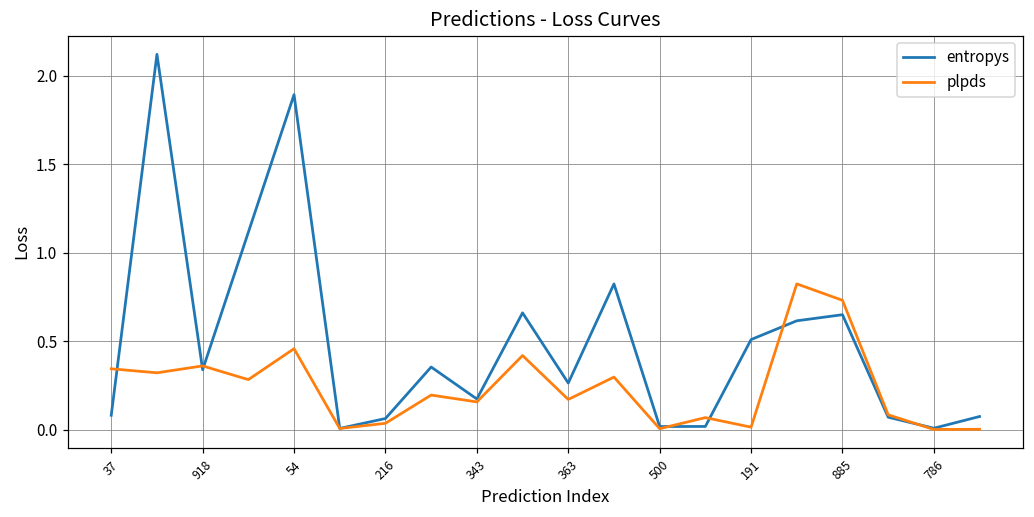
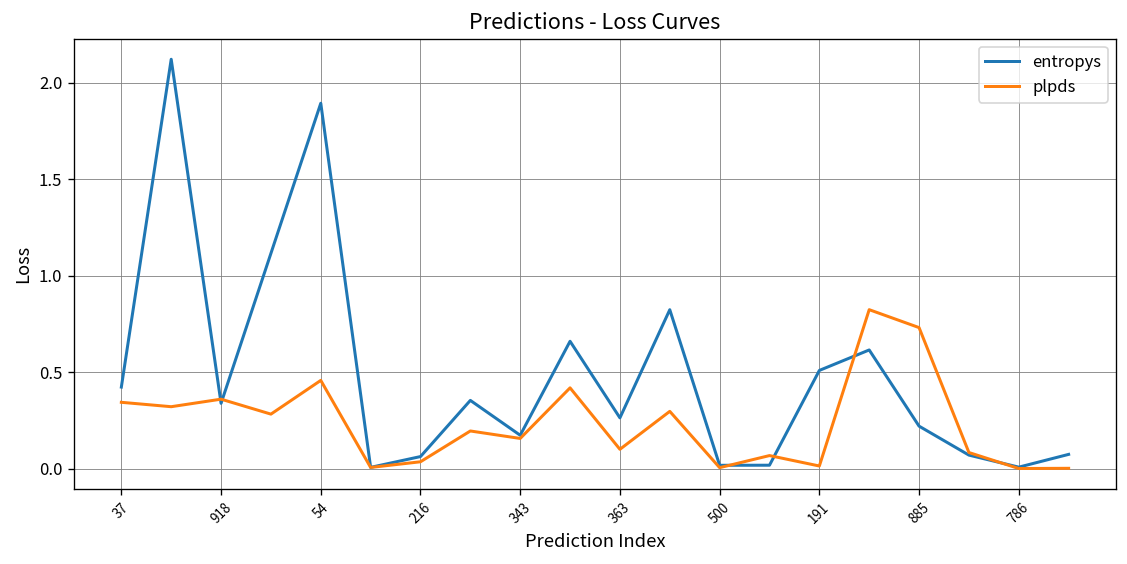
entropys, 37: 0.08 -> 0.42
plpds, 363: 0.17 -> 0.10
entropys, 885: 0.65 -> 0.22
